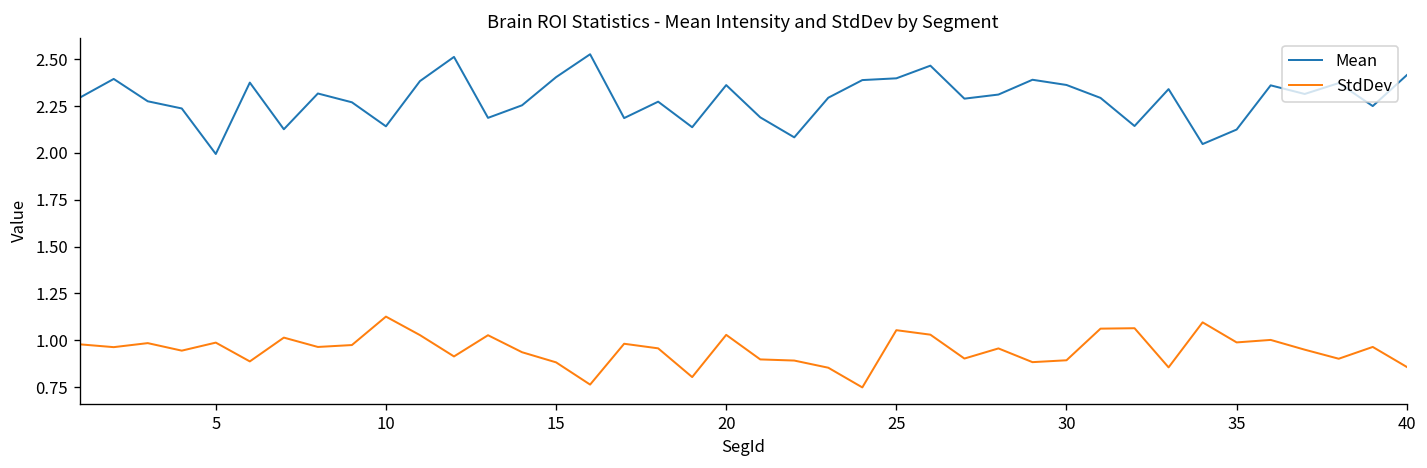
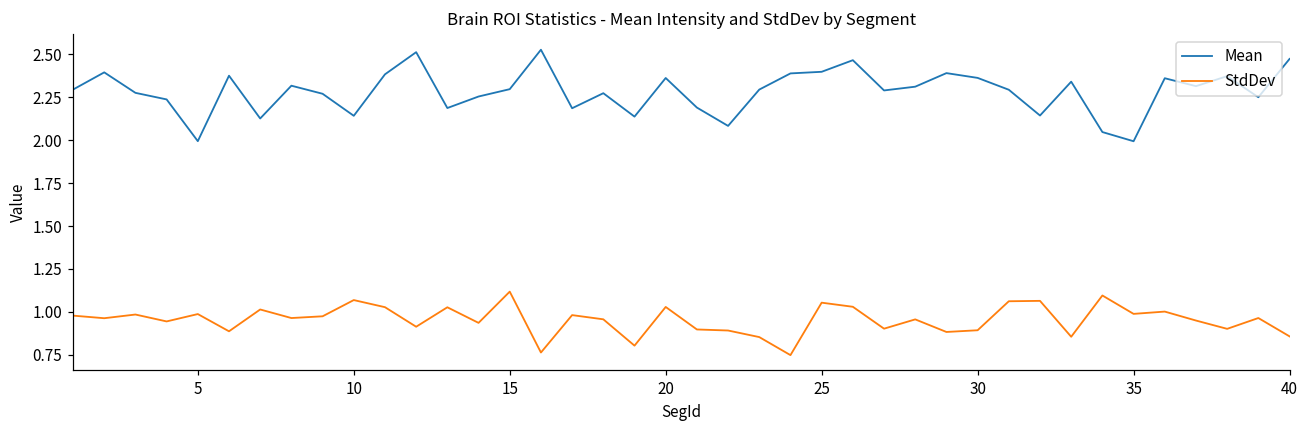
StdDev, 10: 1.13 -> 1.07
Mean, 15: 2.40 -> 2.30
StdDev, 15: 0.88 -> 1.12
Mean, 35: 2.13 -> 1.99
Mean, 40: 2.42 -> 2.47
